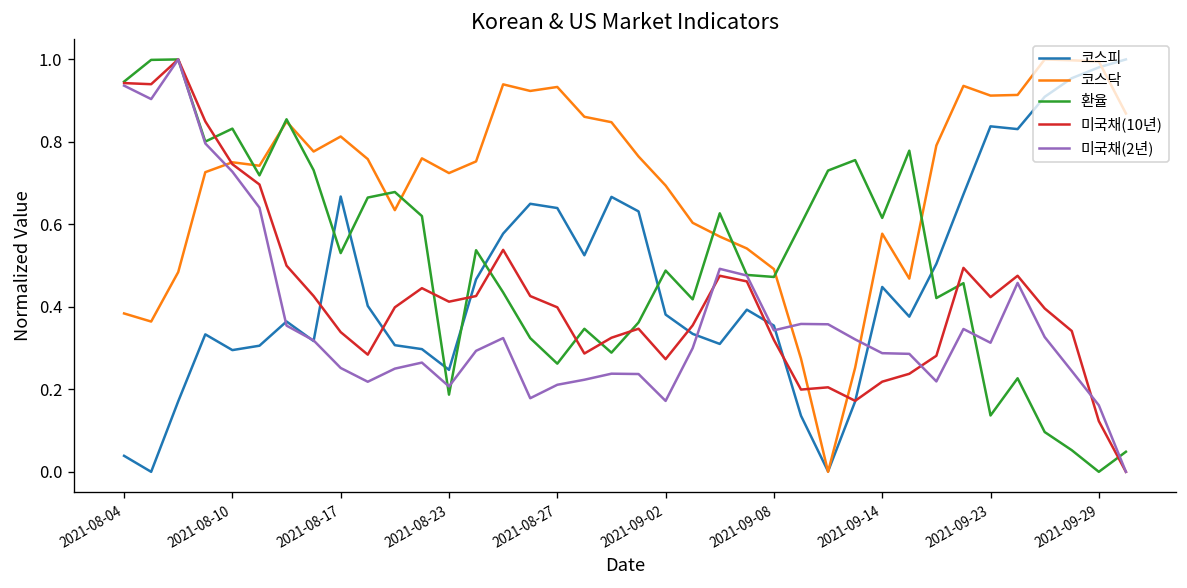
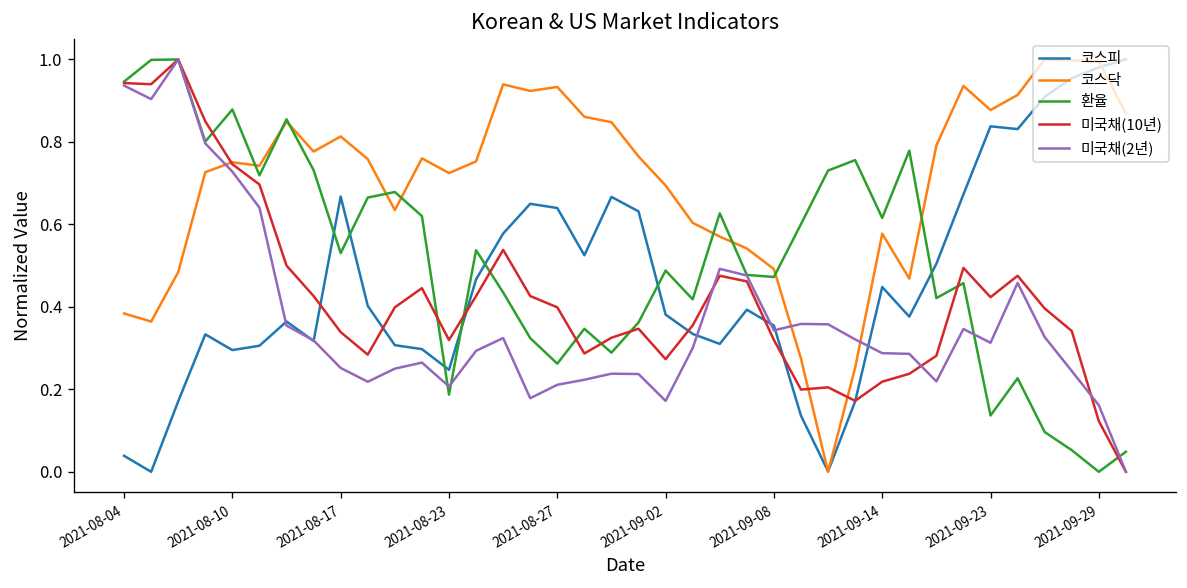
환율, 2021-08-10: 0.83 -> 0.88
미국채(10년), 2021-08-23: 0.41 -> 0.32
코스닥, 2021-09-23: 0.91 -> 0.88
